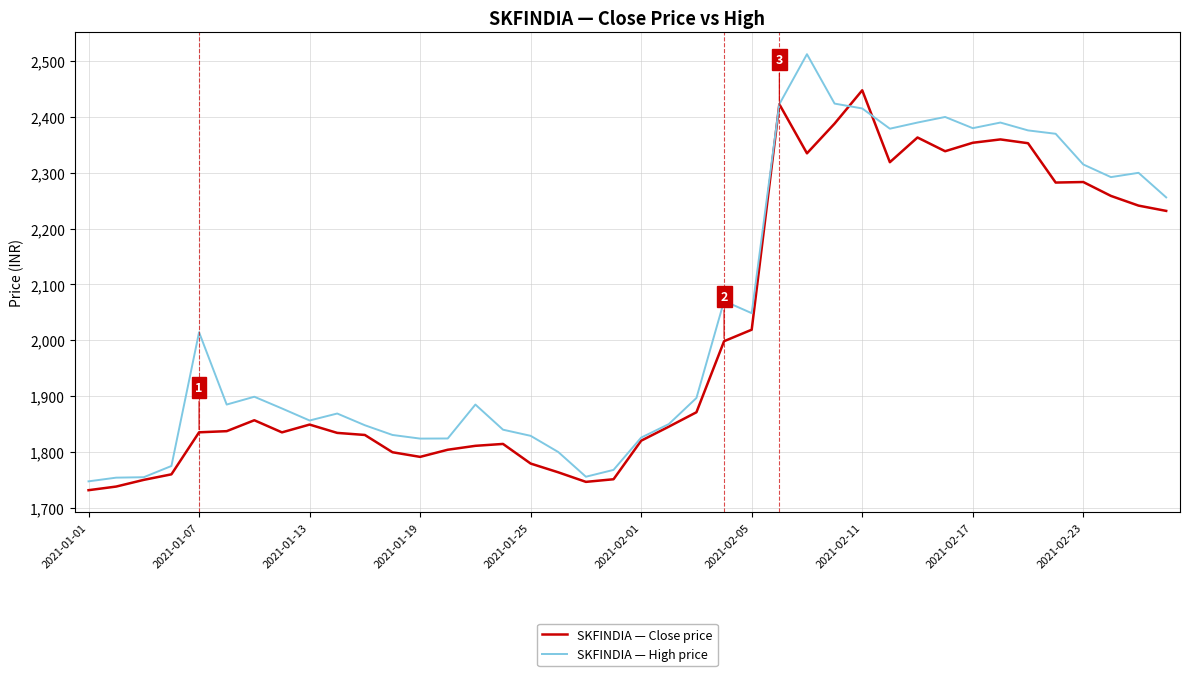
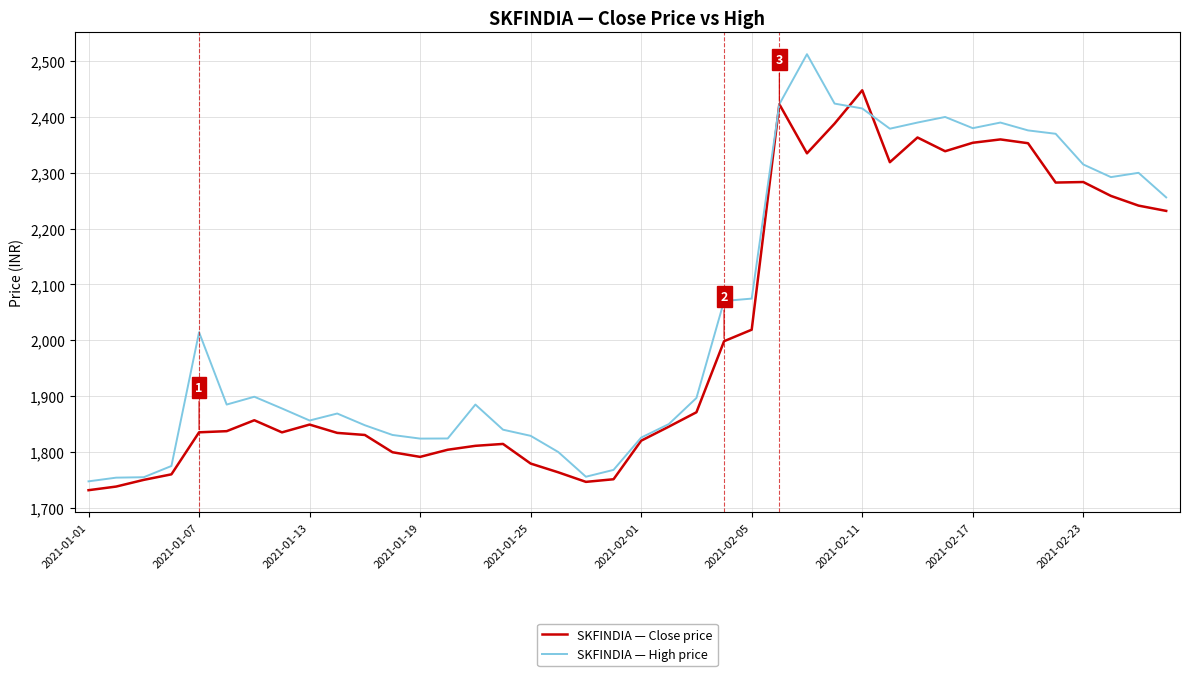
SKFINDIA — High price, 2021-02-05: 2,050 -> 2,070
